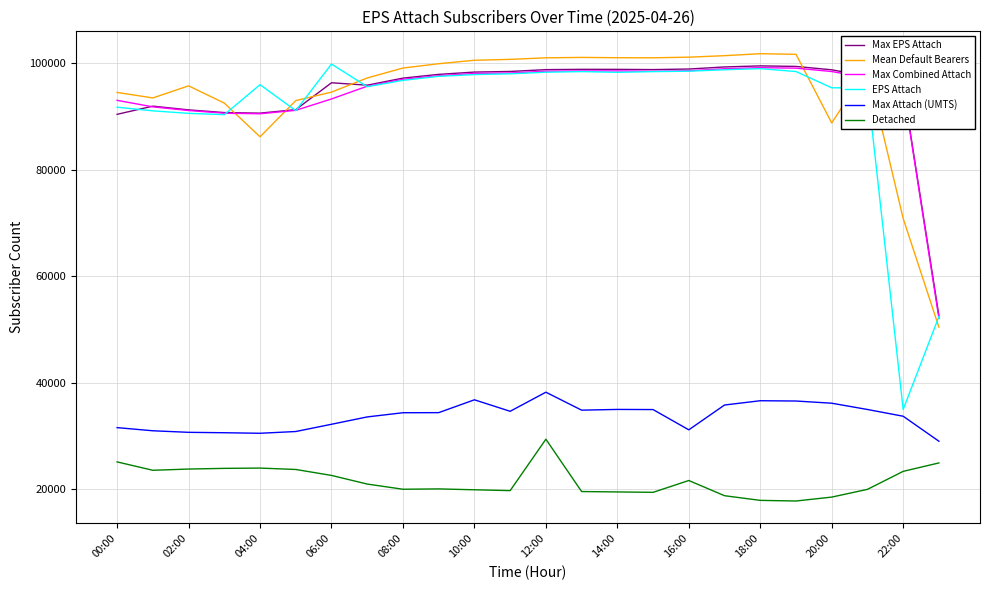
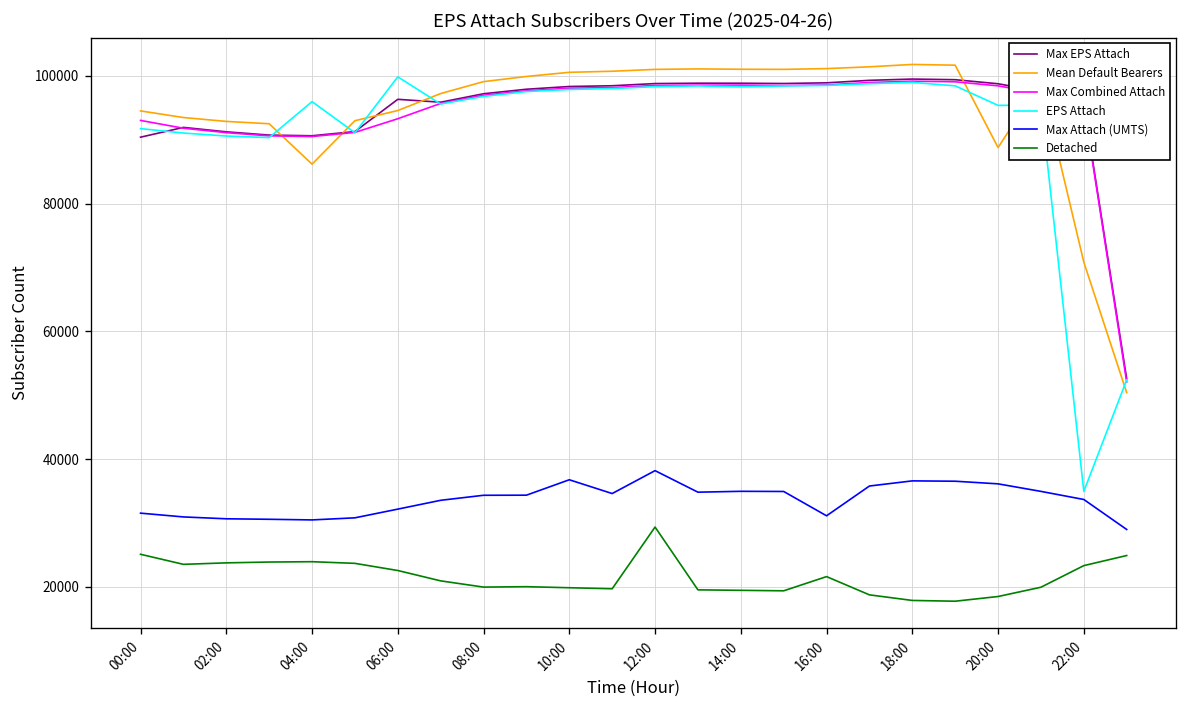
Mean Default Bearers, 02:00: 96000 -> 93000
